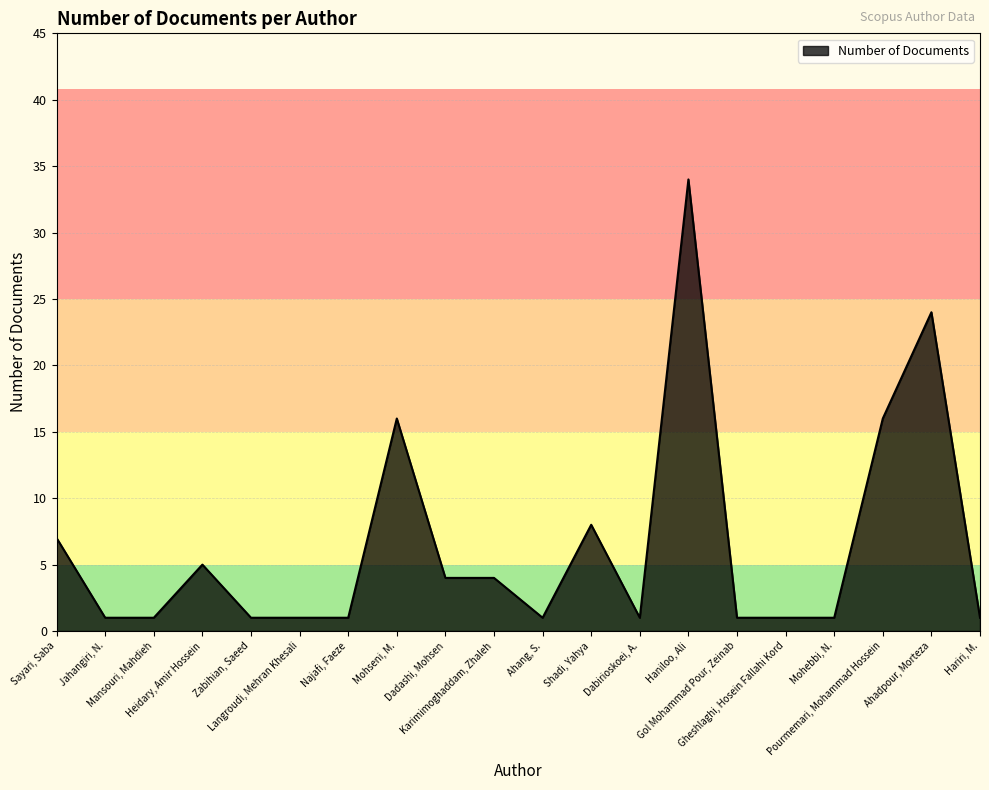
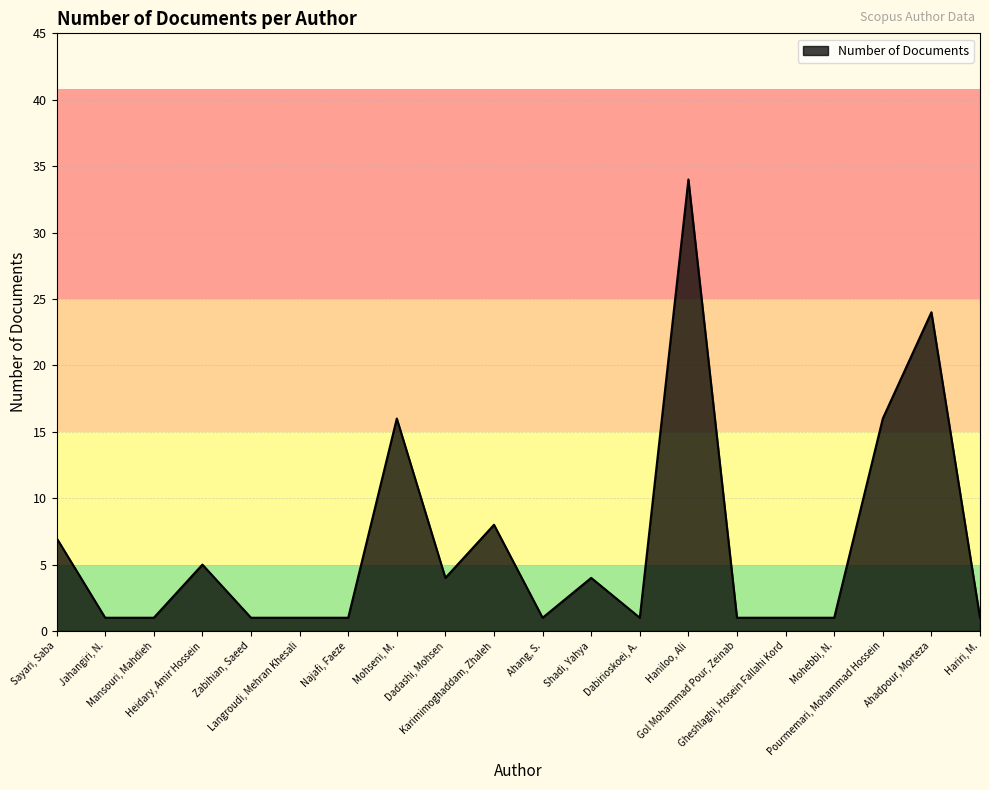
Karimimoghaddam, Zhaleh: 4 -> 8
Shadi, Yahya: 8 -> 4
